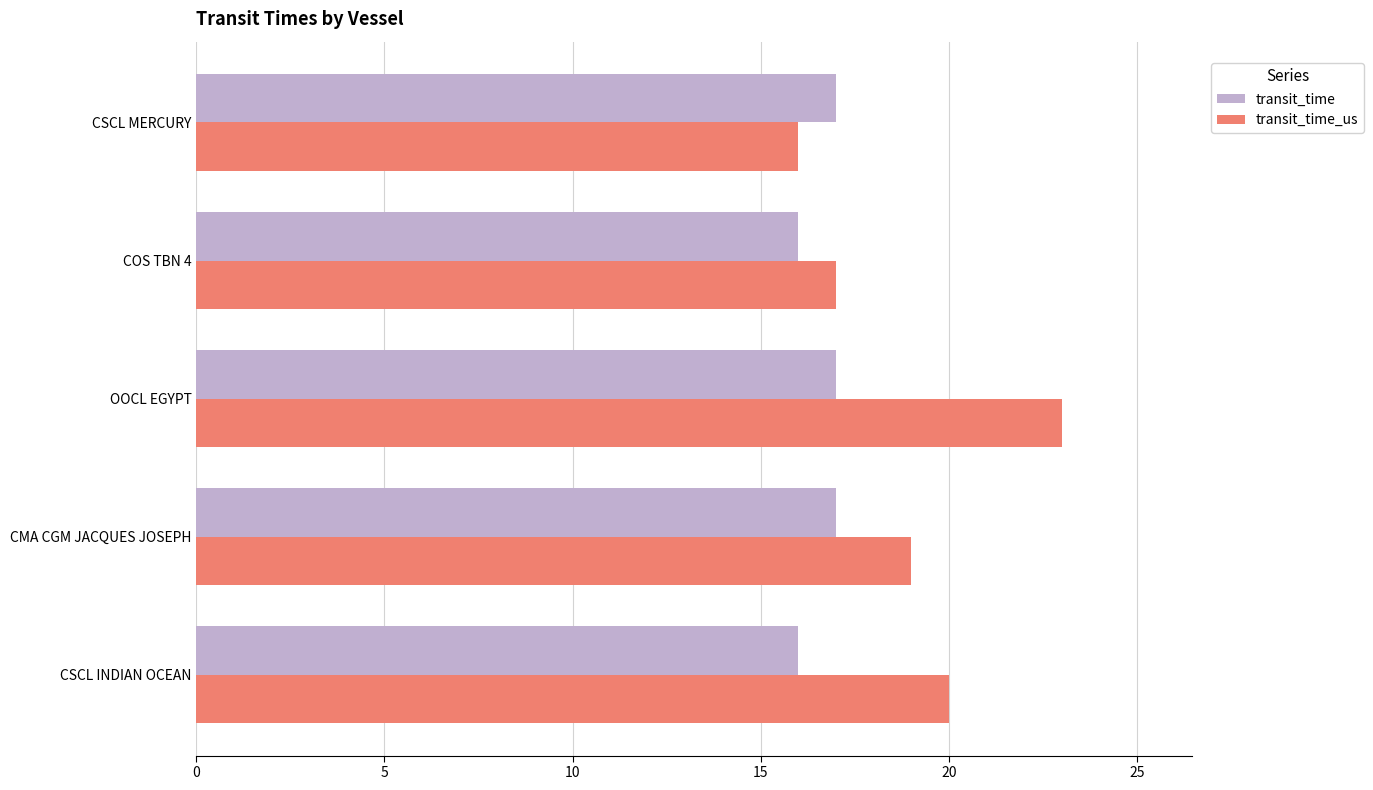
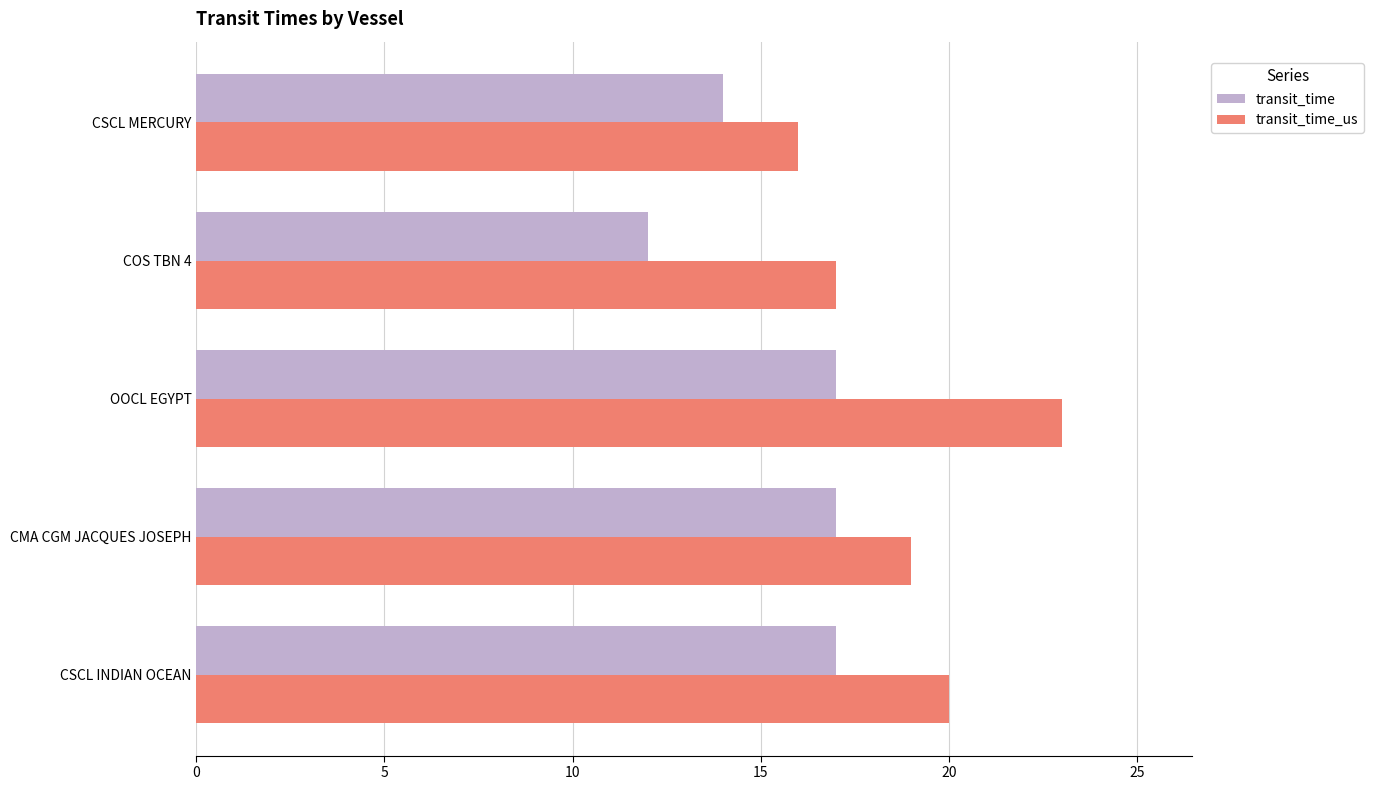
transit_time, CSCL MERCURY: 17 -> 14
transit_time, COS TBN 4: 16 -> 12
transit_time, CSCL INDIAN OCEAN: 16 -> 17
